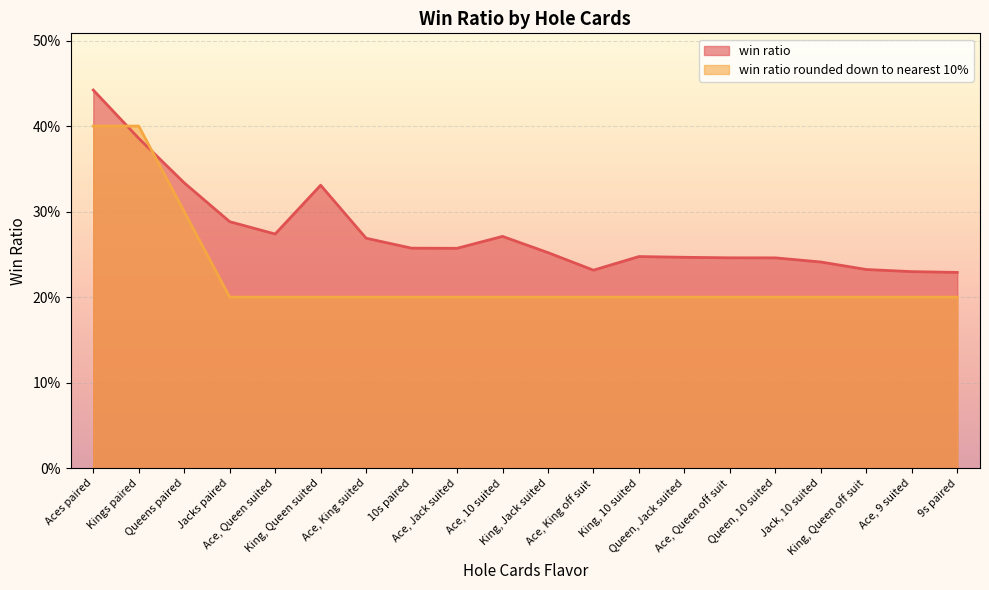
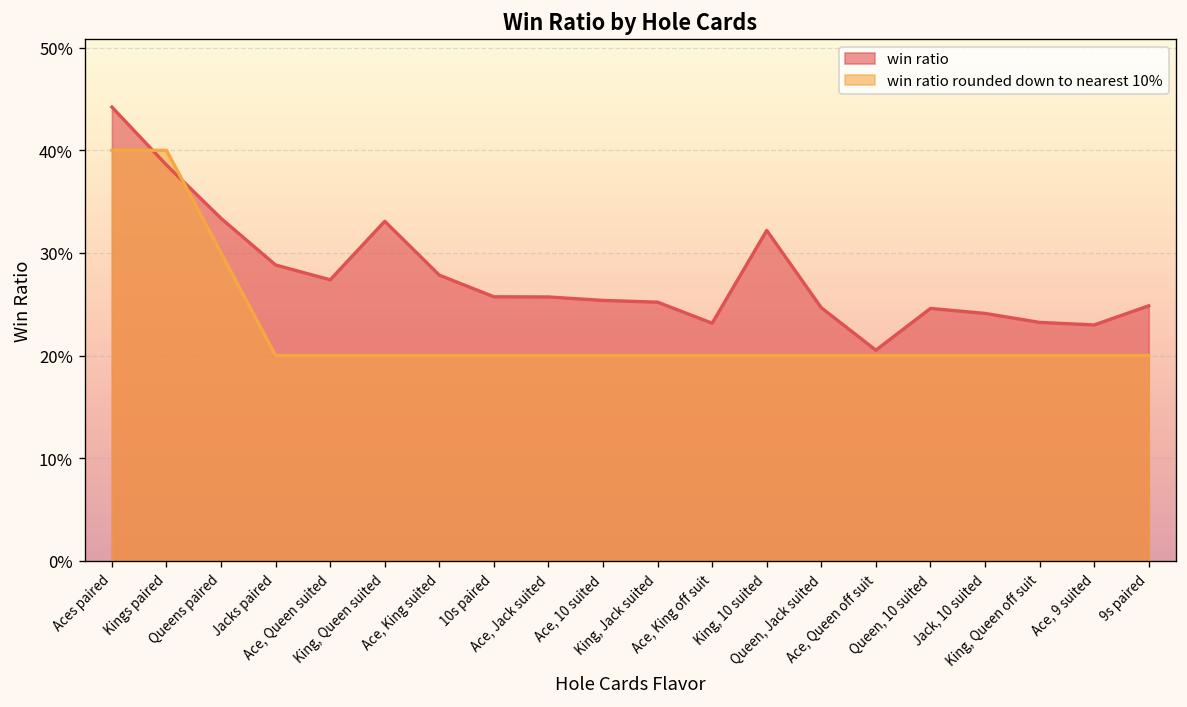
win ratio, Ace, King suited: 27% -> 28%
win ratio, Ace, 10 suited: 27% -> 25%
win ratio, King, 10 suited: 25% -> 32%
win ratio, Ace, Queen off suit: 25% -> 21%
win ratio, 9s paired: 23% -> 25%
